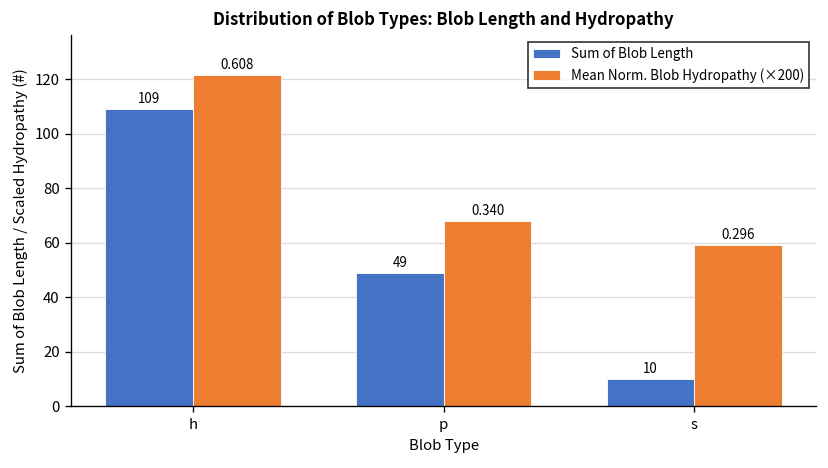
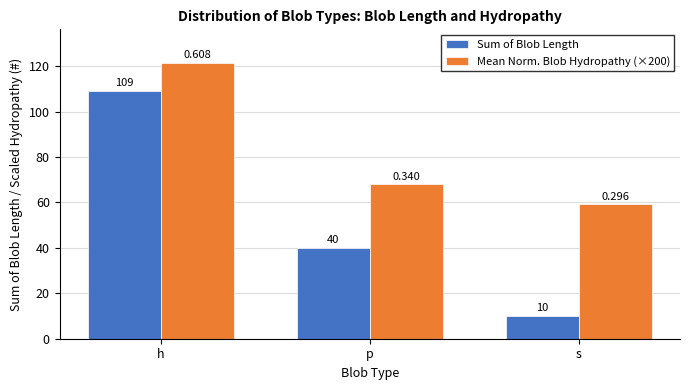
Sum of Blob Length, p: 49 -> 40
